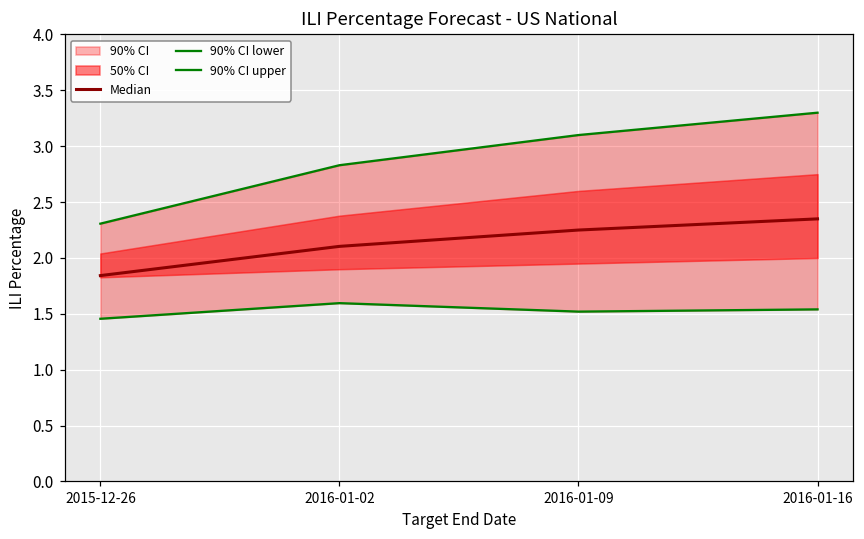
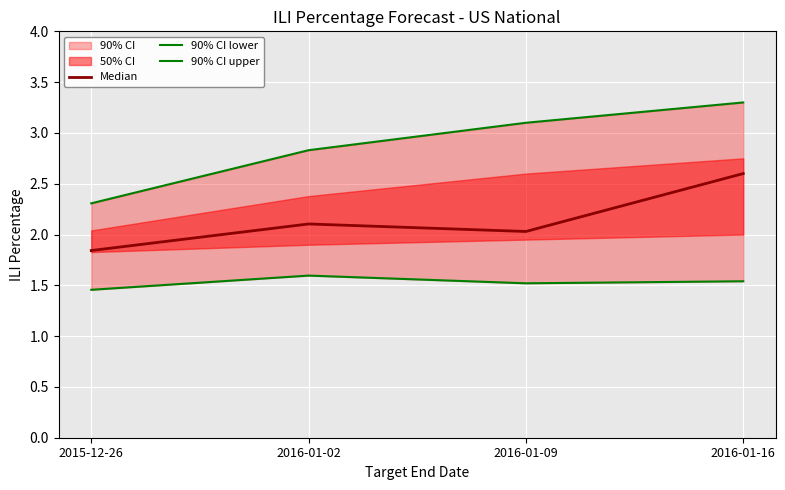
Median, 2016-01-09: 2.25 -> 2.03
Median, 2016-01-16: 2.35 -> 2.60
